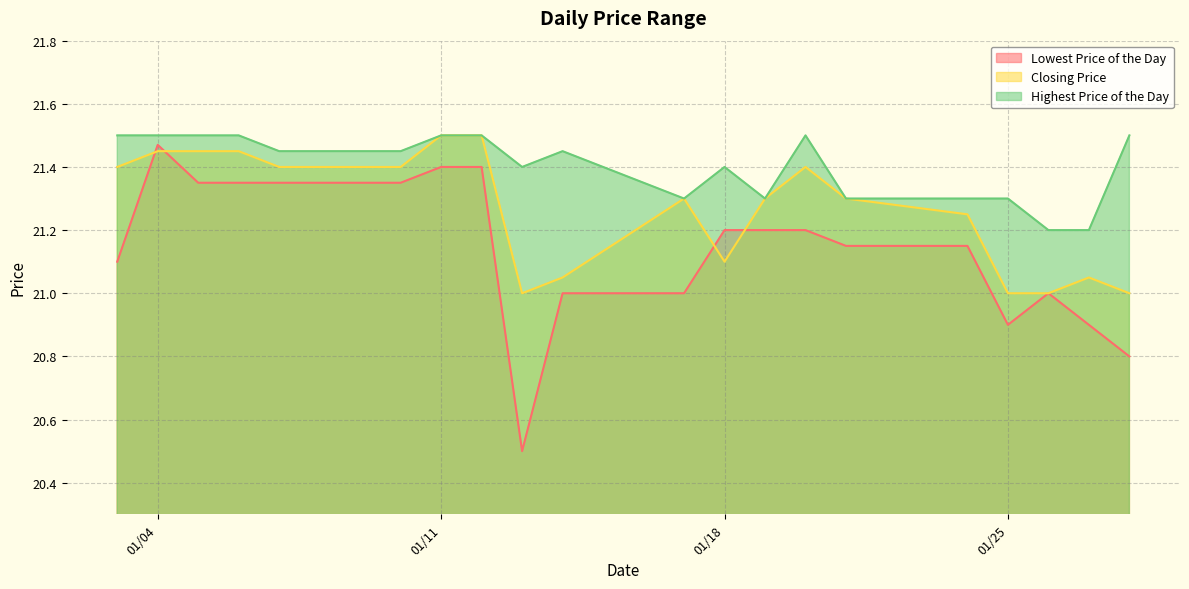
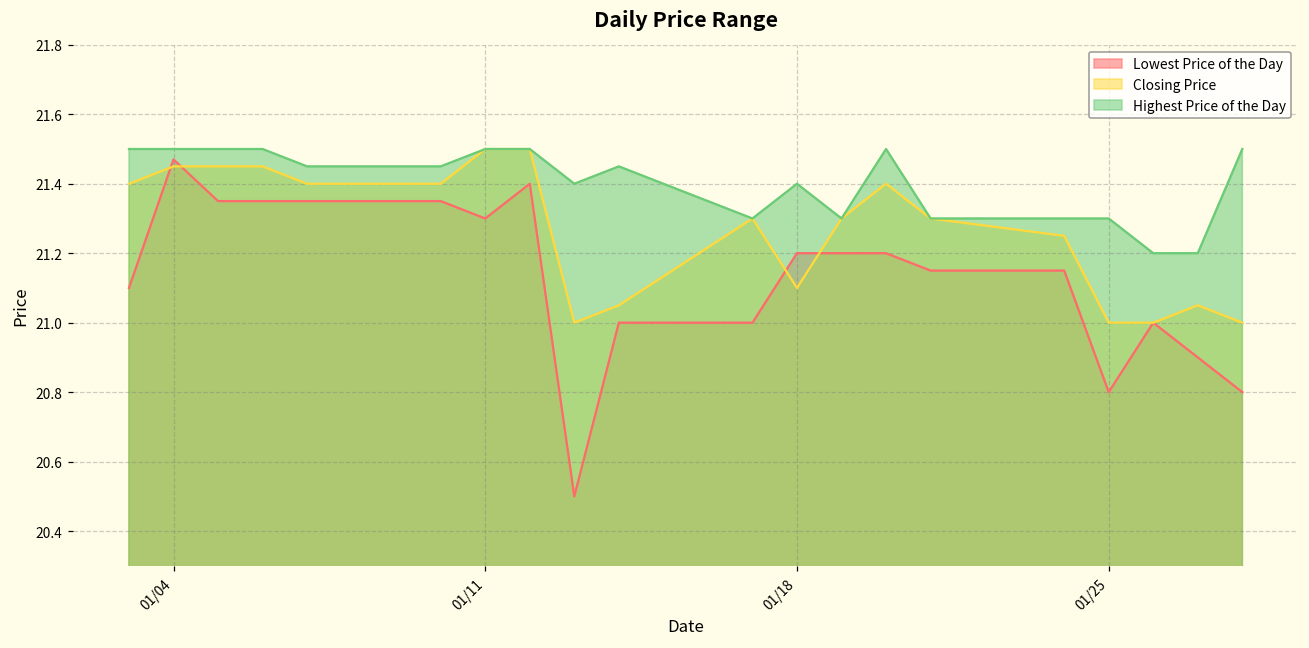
Lowest Price of the Day, 01/11: 21.4 -> 21.3
Lowest Price of the Day, 01/25: 20.9 -> 20.8
